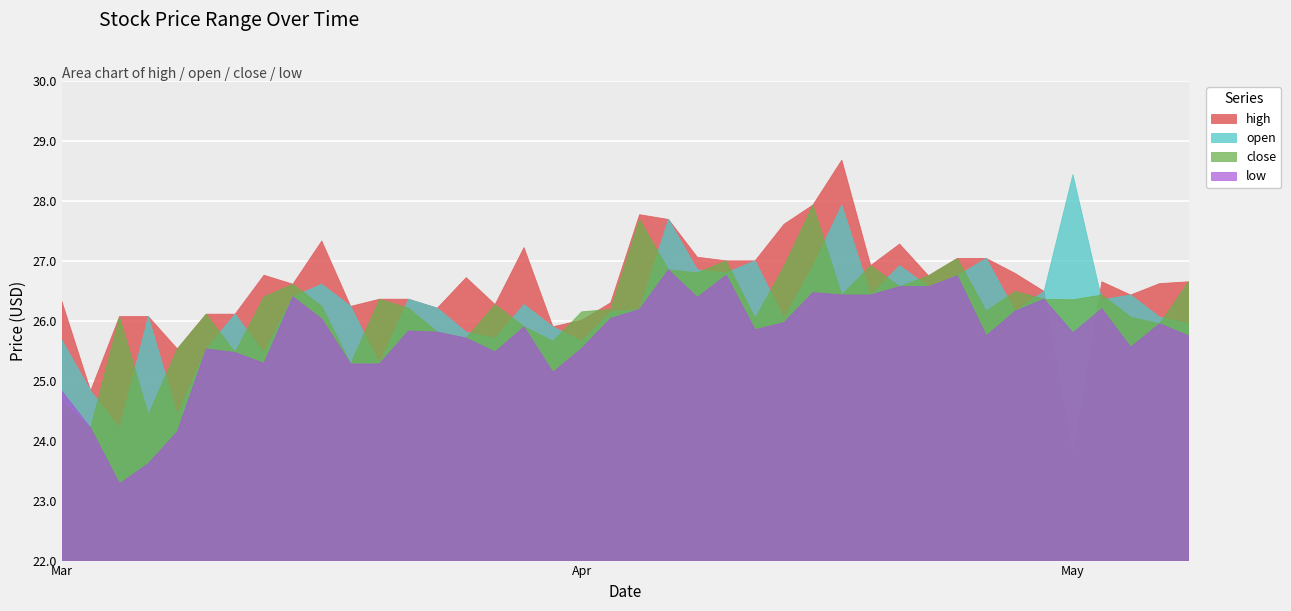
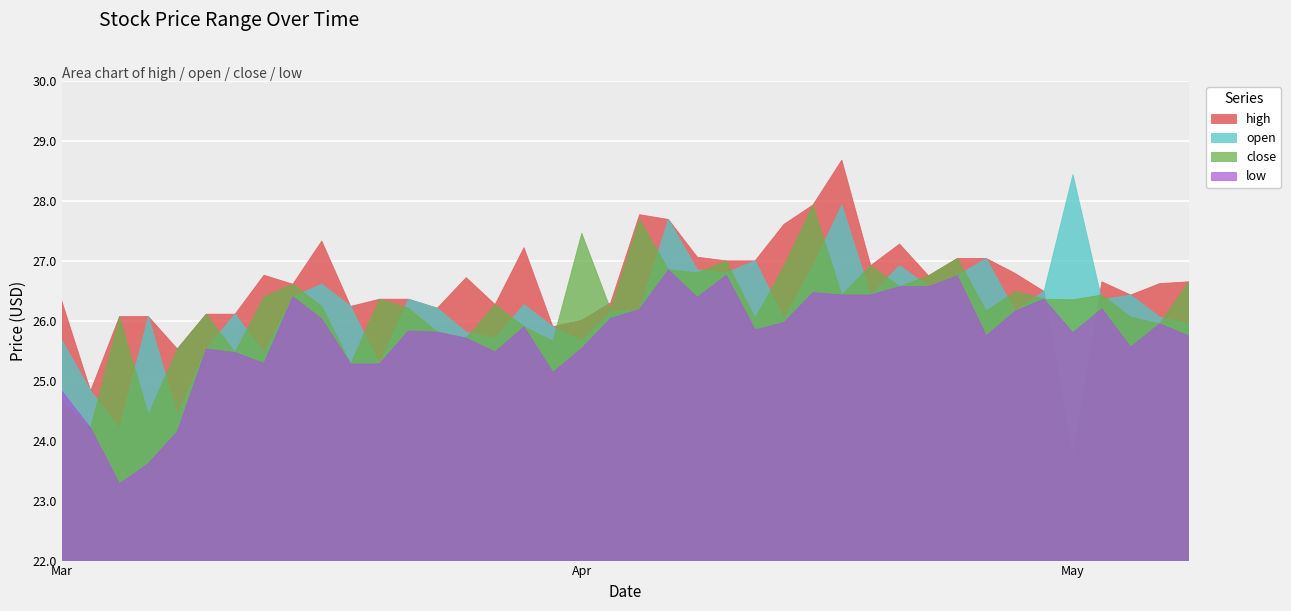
close, Apr: 26.2 -> 27.5
